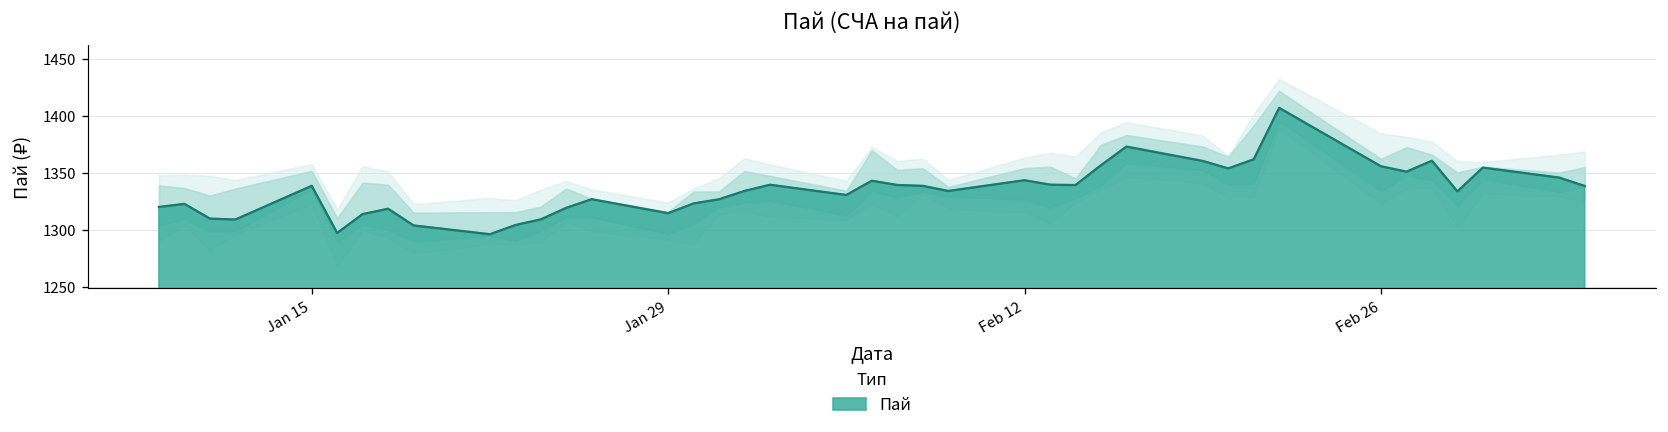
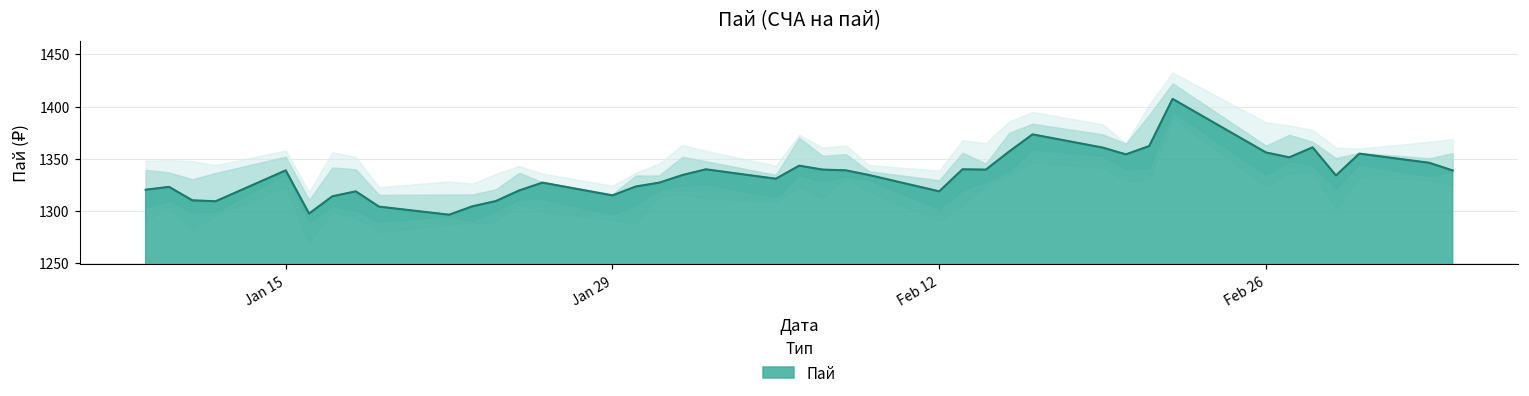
Пай, Feb 12: 1340 -> 1320
